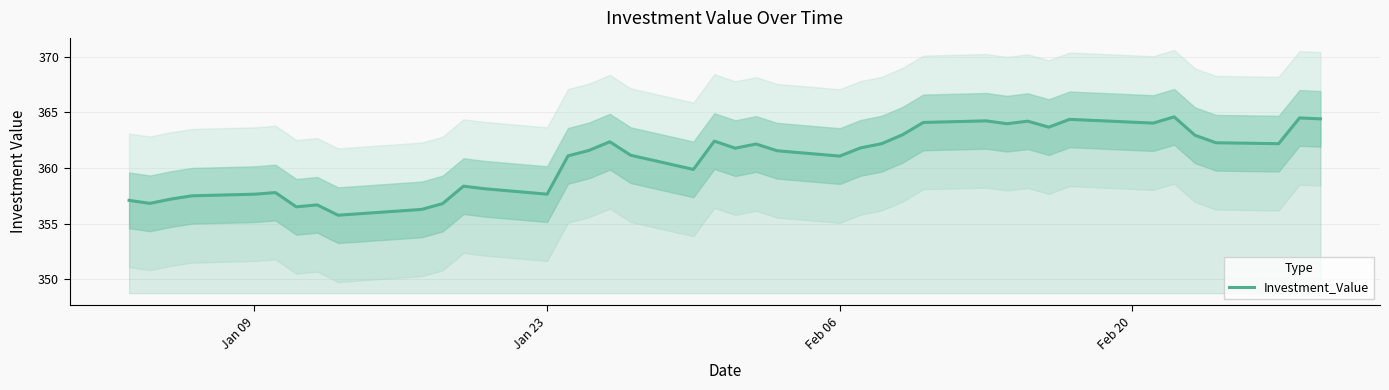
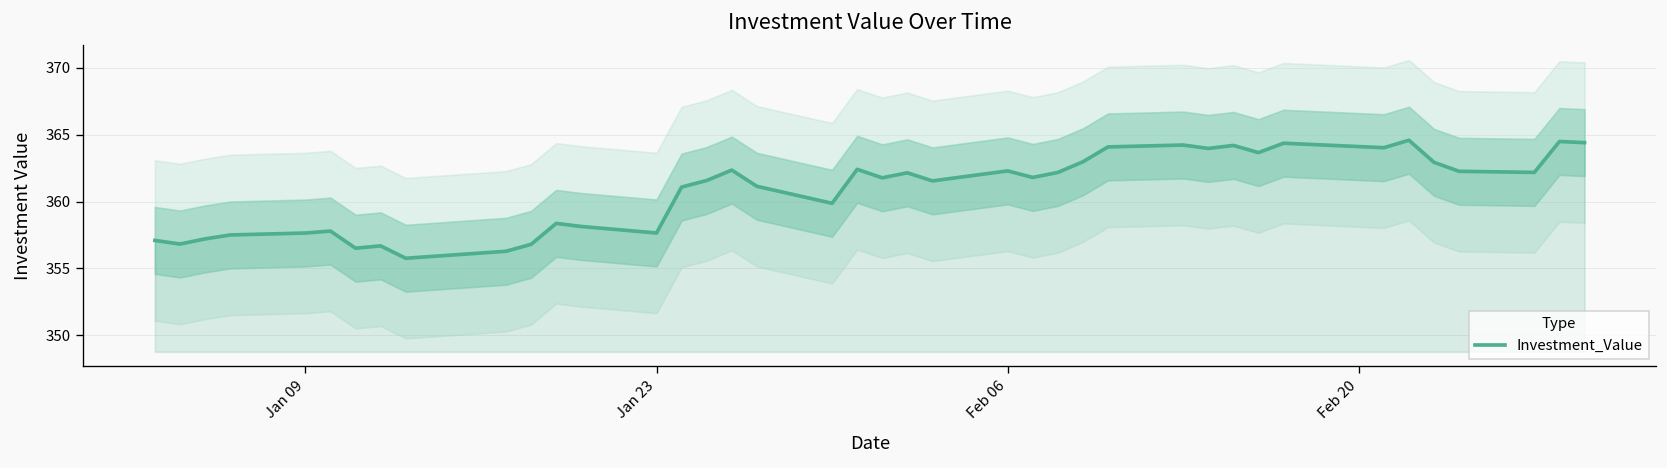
Investment_Value, Feb 06: 361.1 -> 362.3
